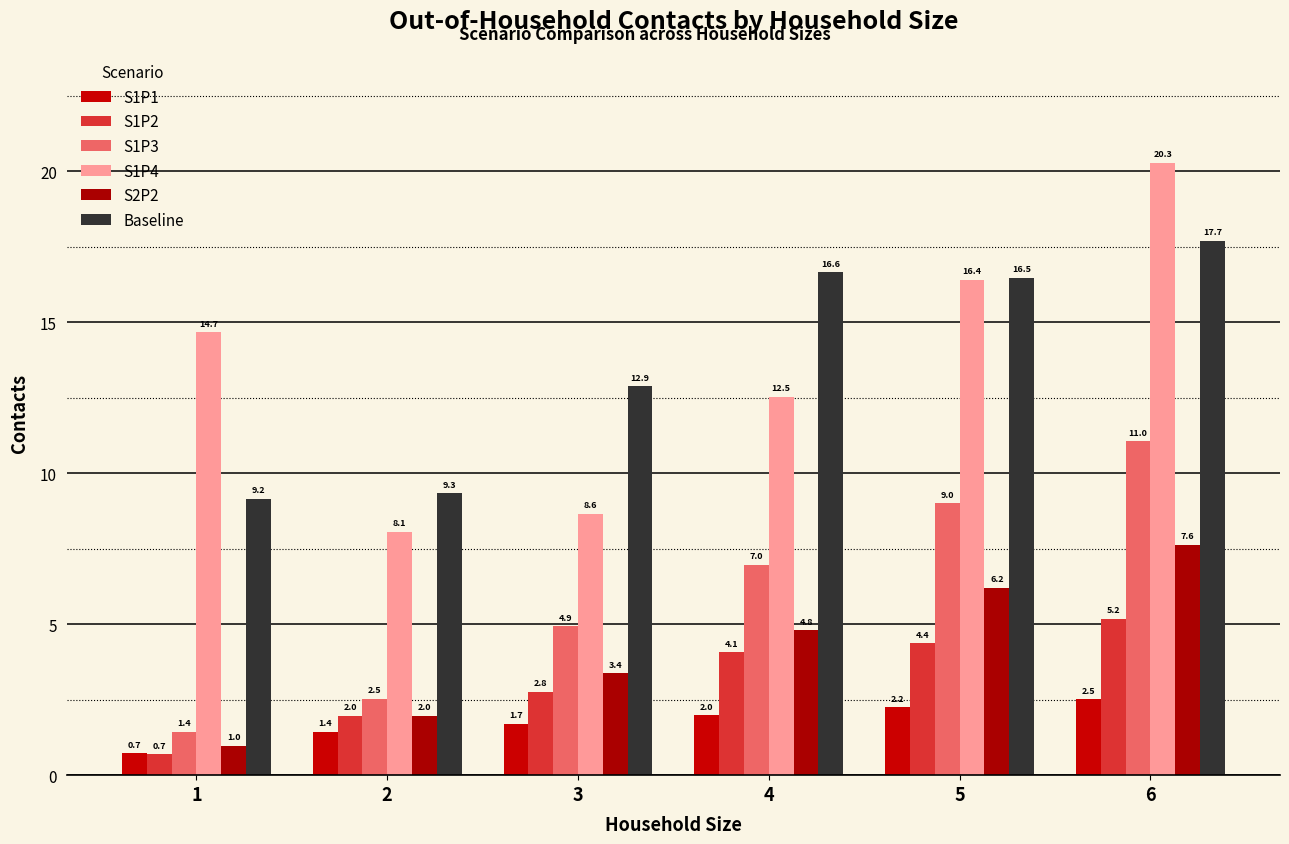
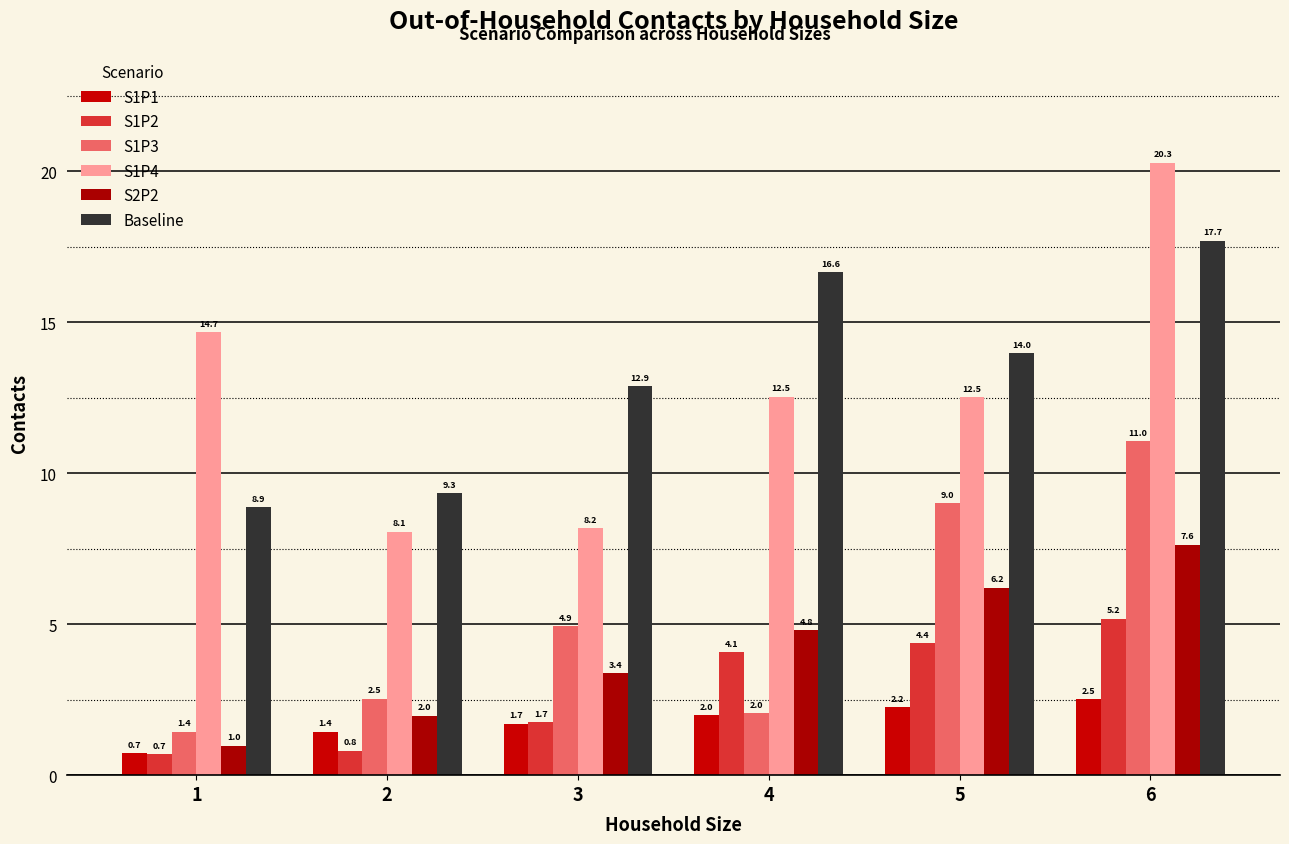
Baseline, 1: 9.2 -> 8.9
S1P2, 2: 2.0 -> 0.8
S1P2, 3: 2.8 -> 1.7
S1P4, 3: 8.6 -> 8.2
S1P3, 4: 7.0 -> 2.0
S1P4, 5: 16.4 -> 12.5
Baseline, 5: 16.5 -> 14.0
